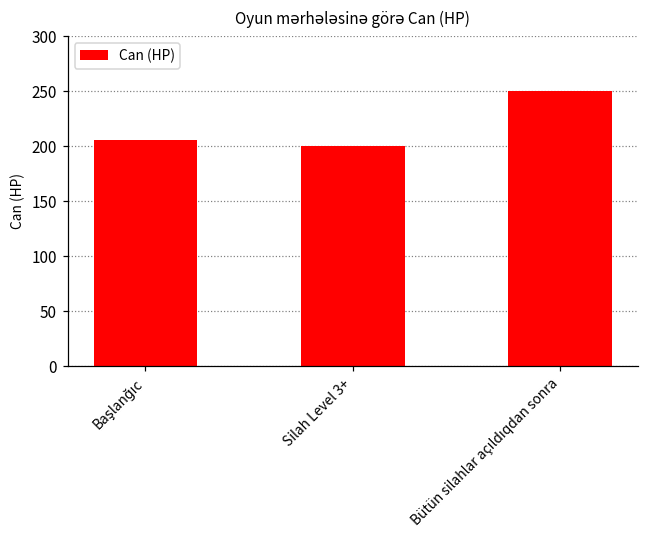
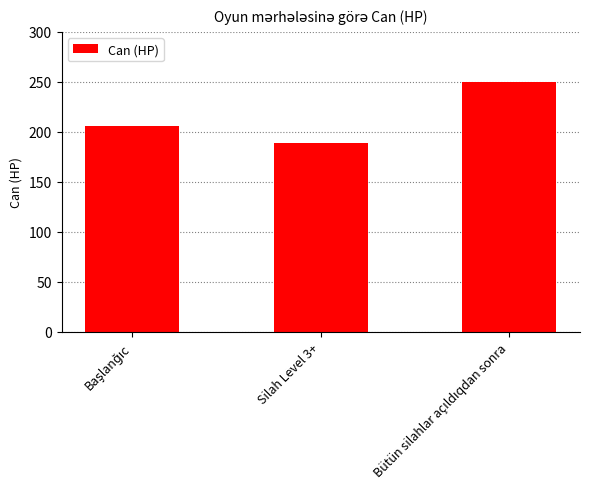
Silah Level 3+: 200 -> 190
